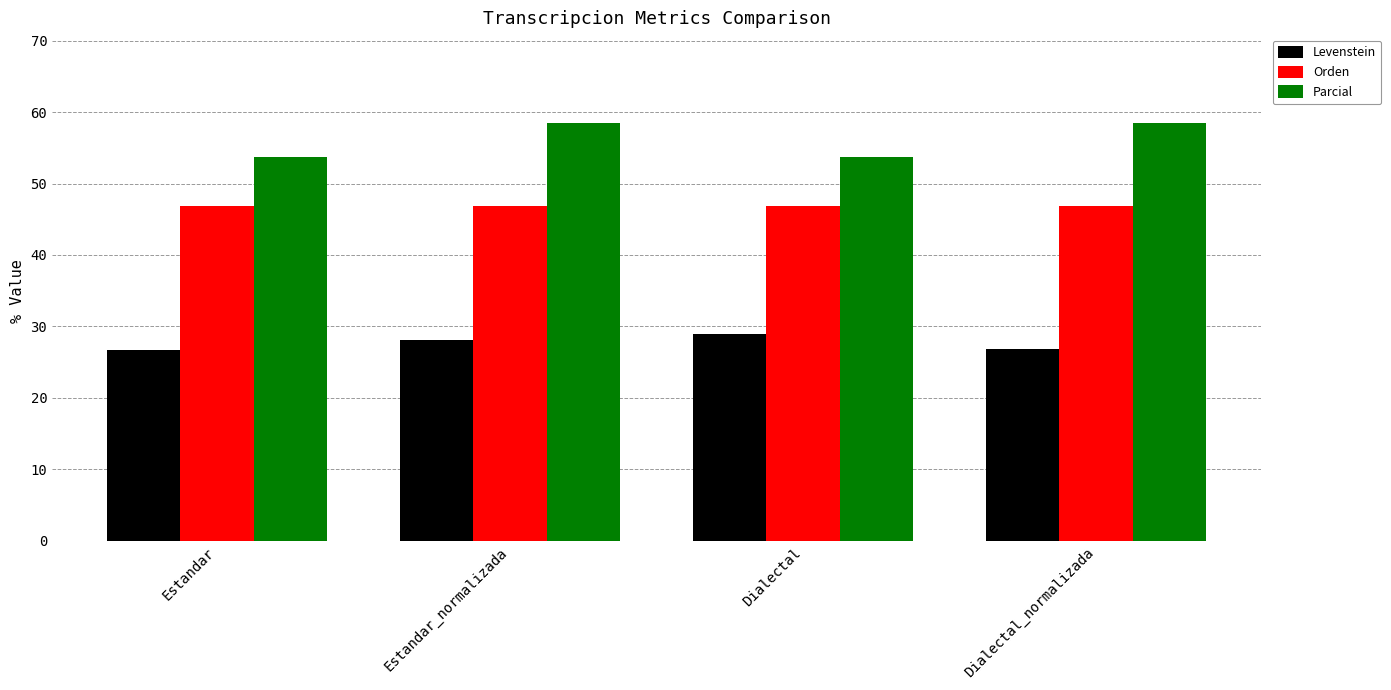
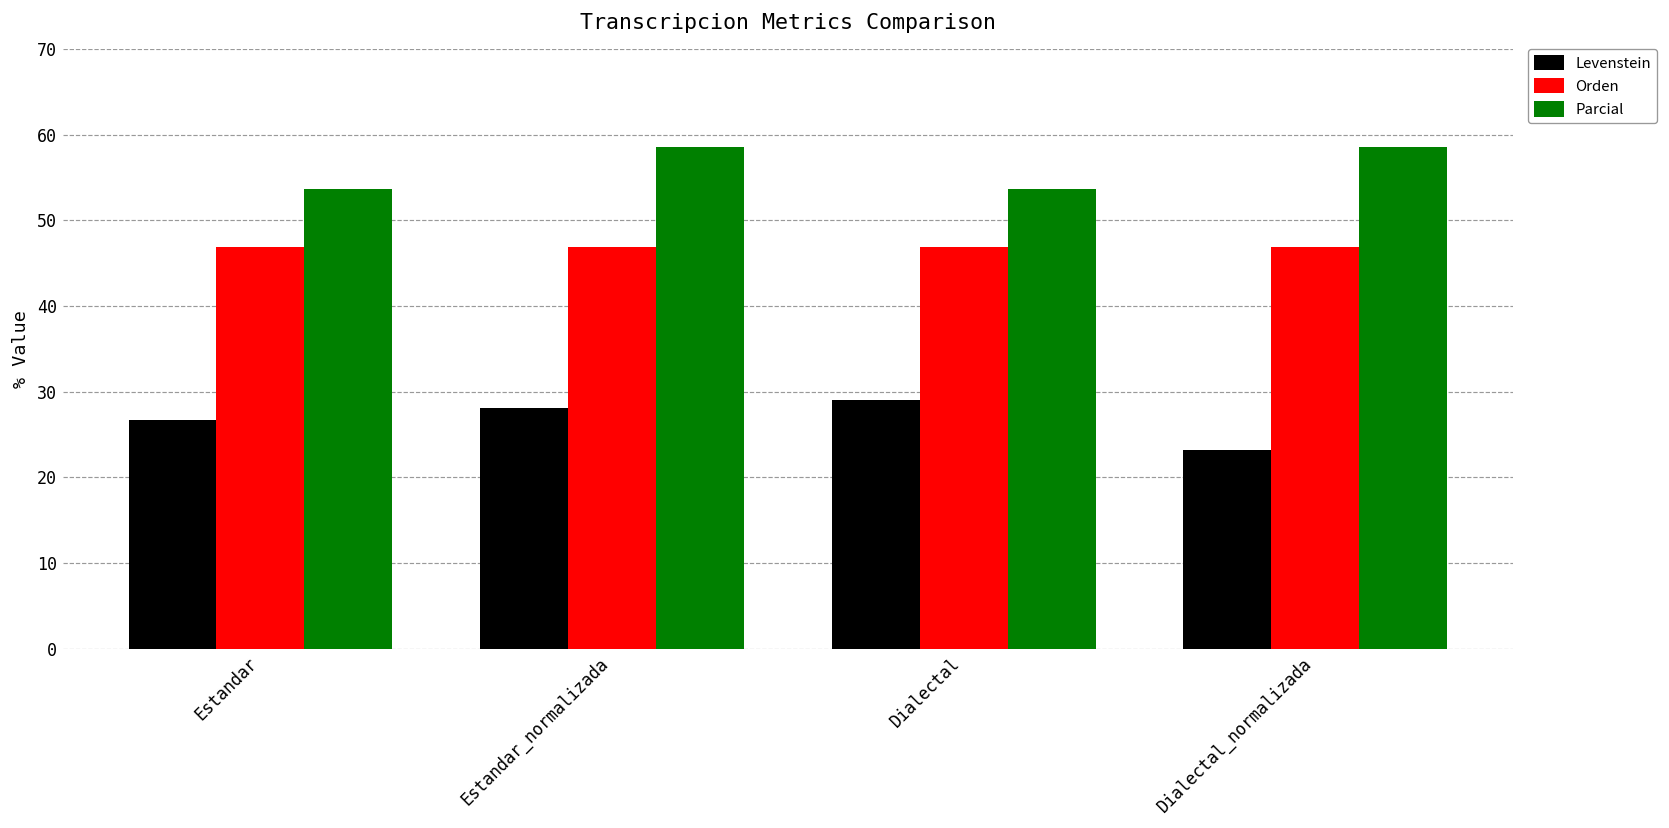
Levenstein, Dialectal_normalizada: 27 -> 23
